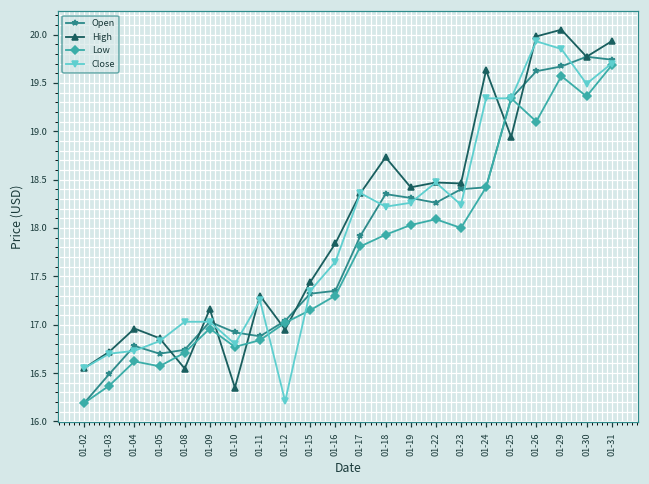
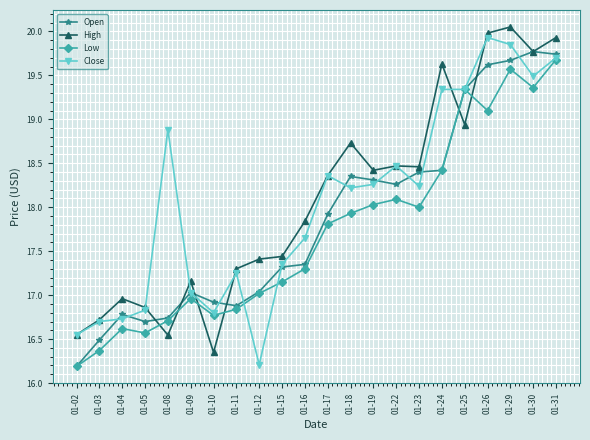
Close, 01-08: 17.0 -> 18.9
High, 01-12: 17.0 -> 17.4
